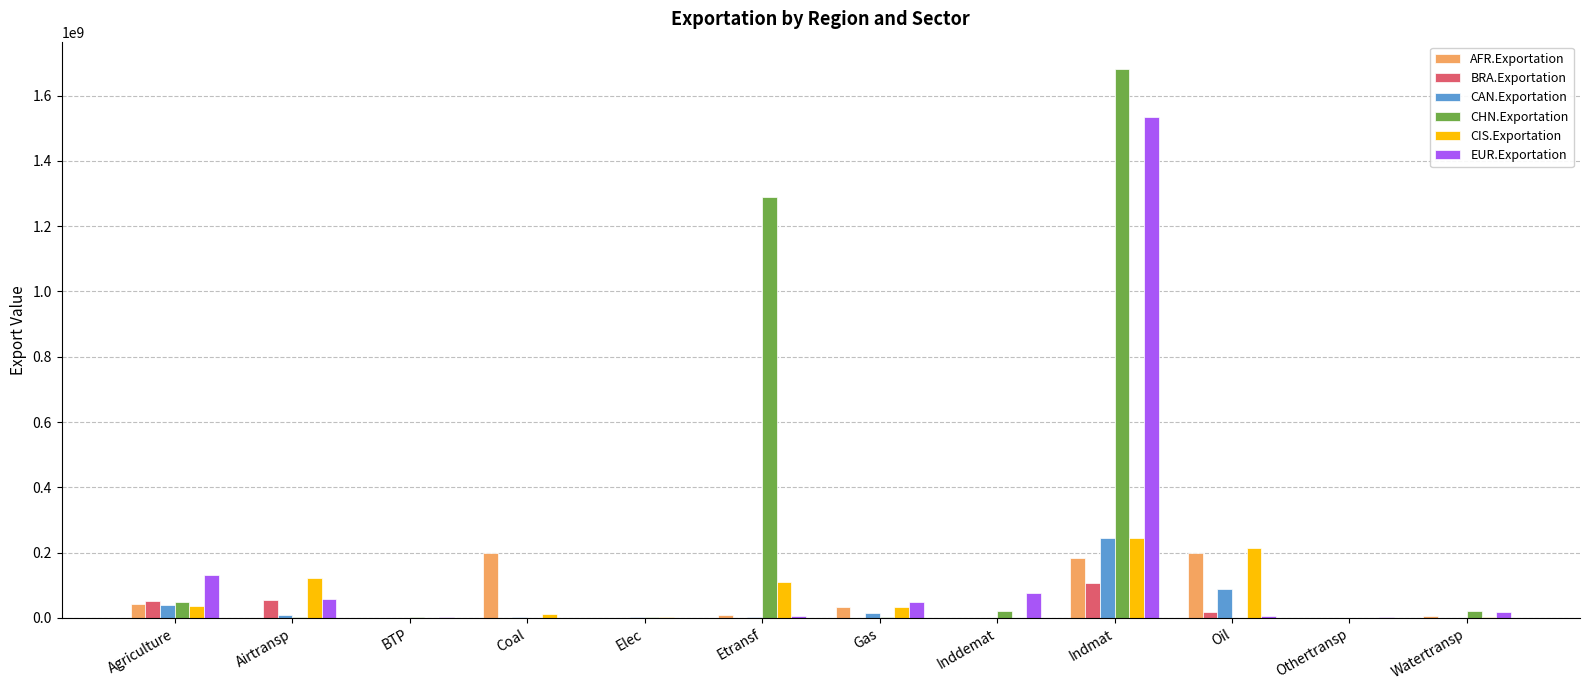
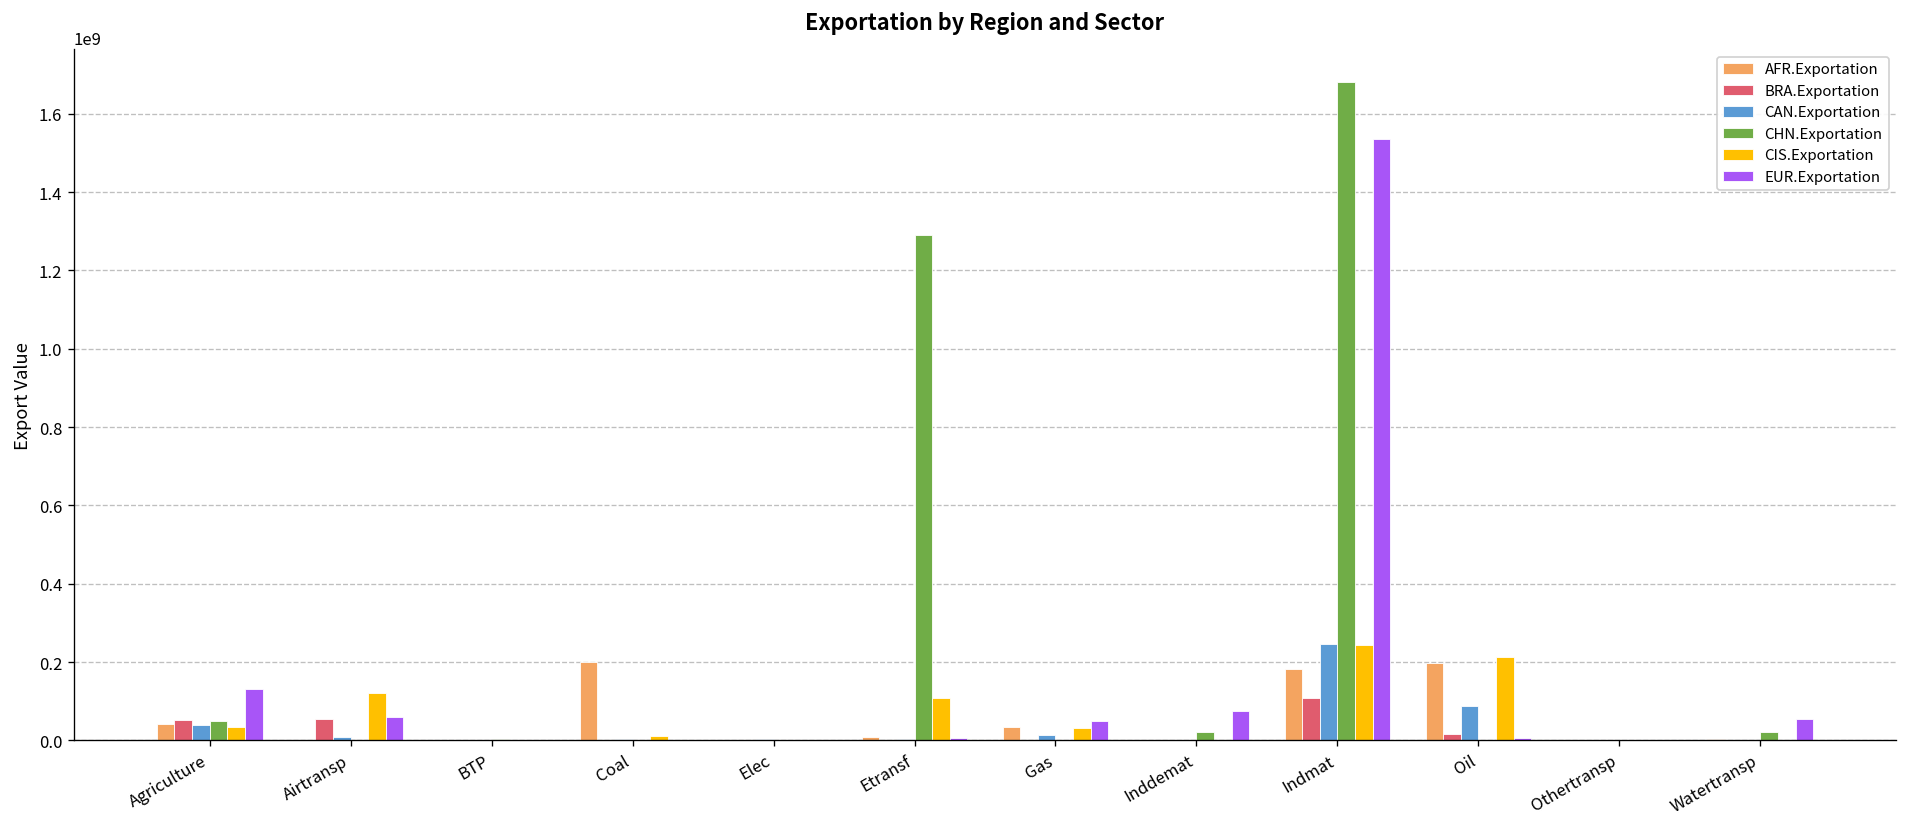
EUR.Exportation, Watertransp: 20000000 -> 50000000
